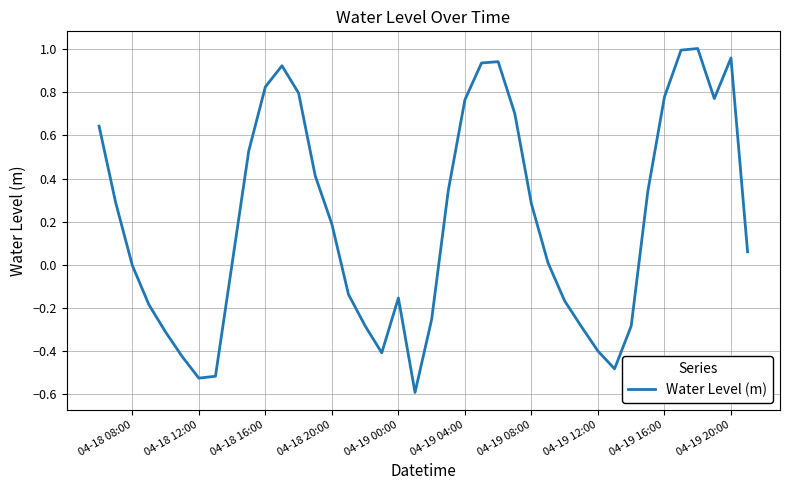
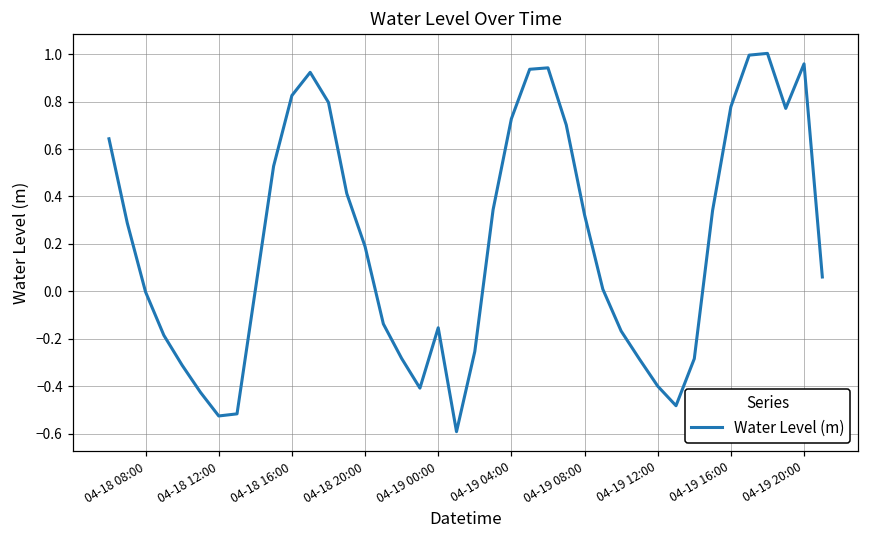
04-19 04:00: 0.77 -> 0.73
04-19 08:00: 0.28 -> 0.32
